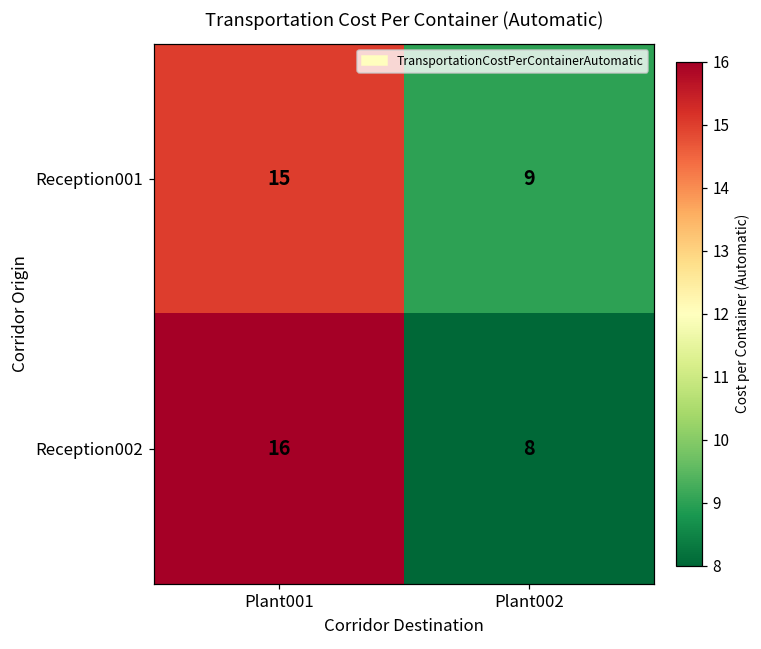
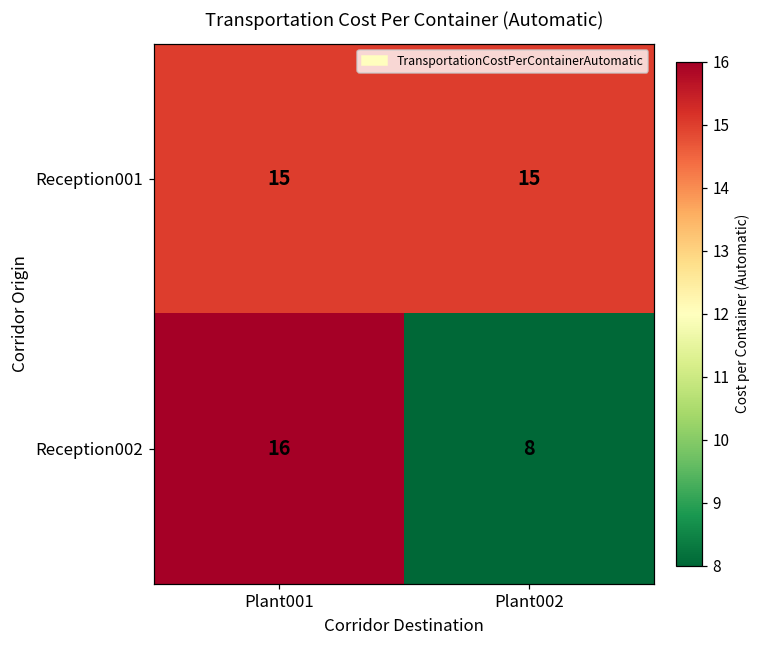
Reception001, Plant002: 9 -> 15
